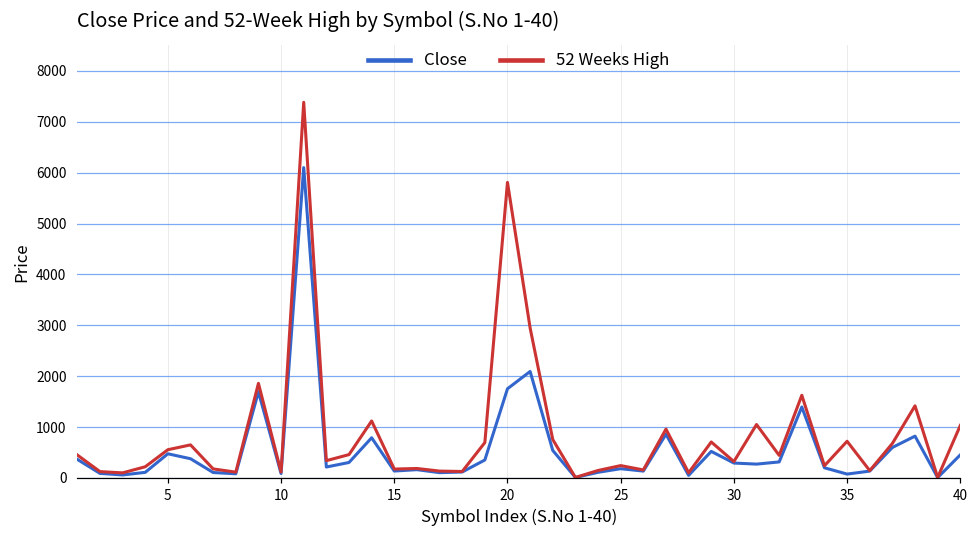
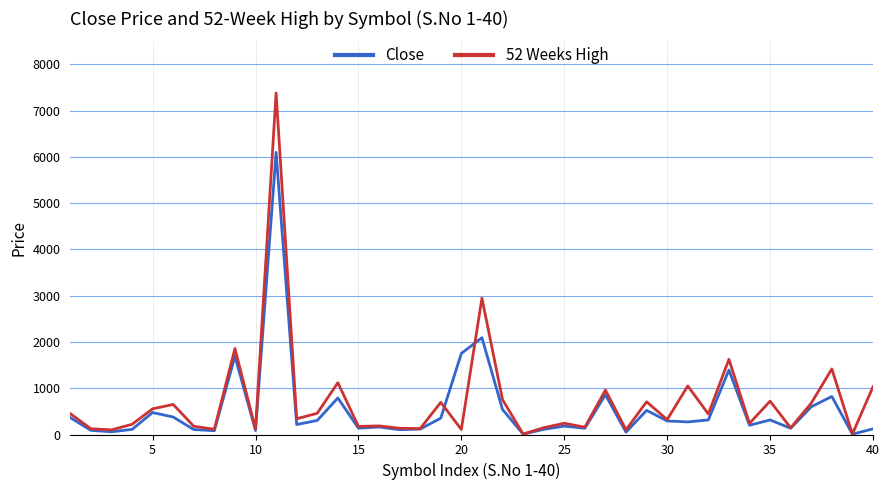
52 Weeks High, 20: 5800 -> 100
Close, 35: 100 -> 300
Close, 40: 500 -> 100
